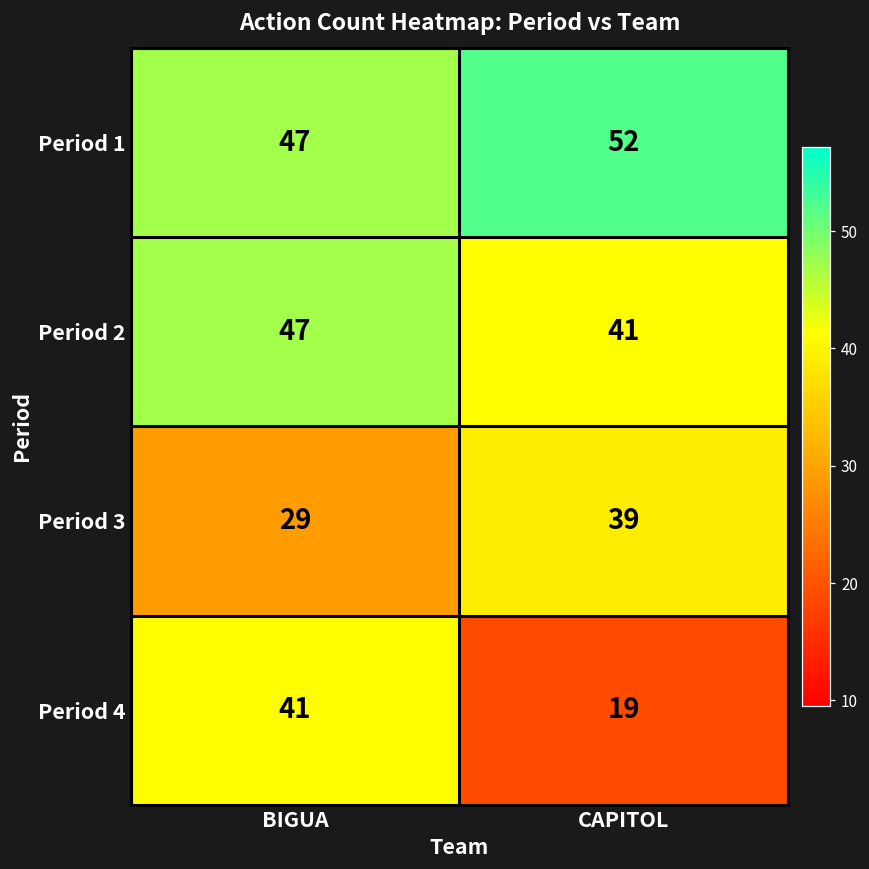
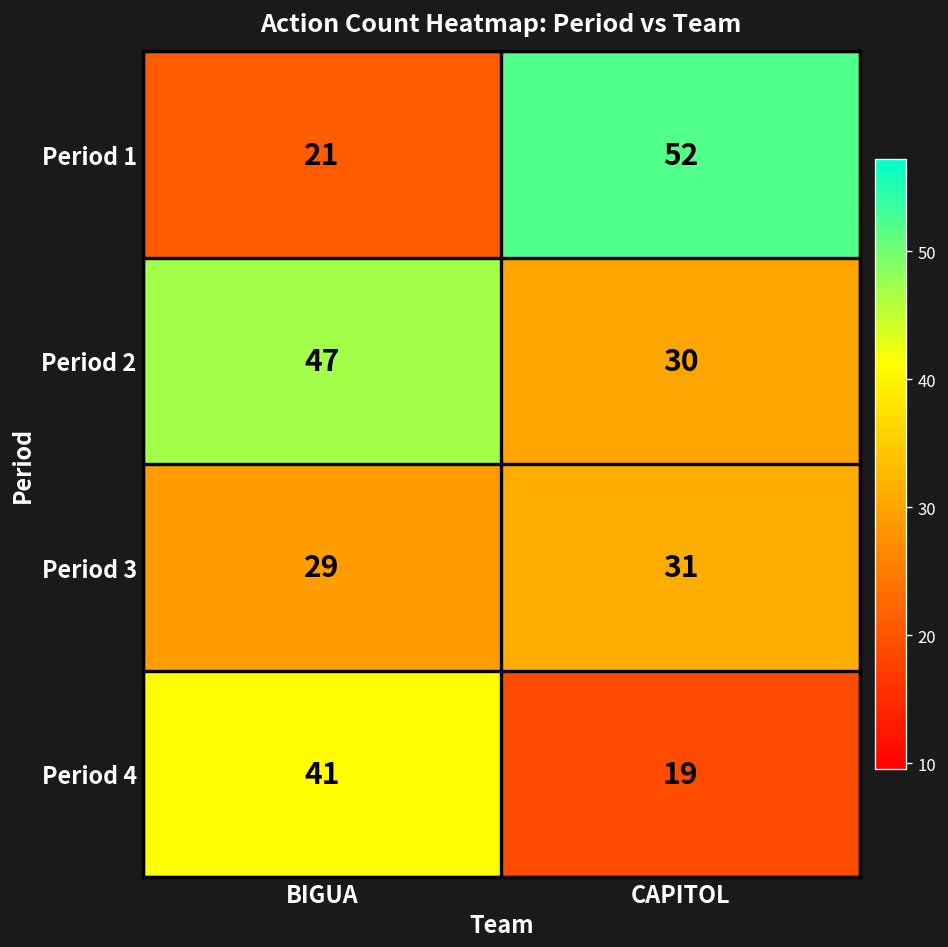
Period 1, BIGUA: 47 -> 21
Period 2, CAPITOL: 41 -> 30
Period 3, CAPITOL: 39 -> 31
